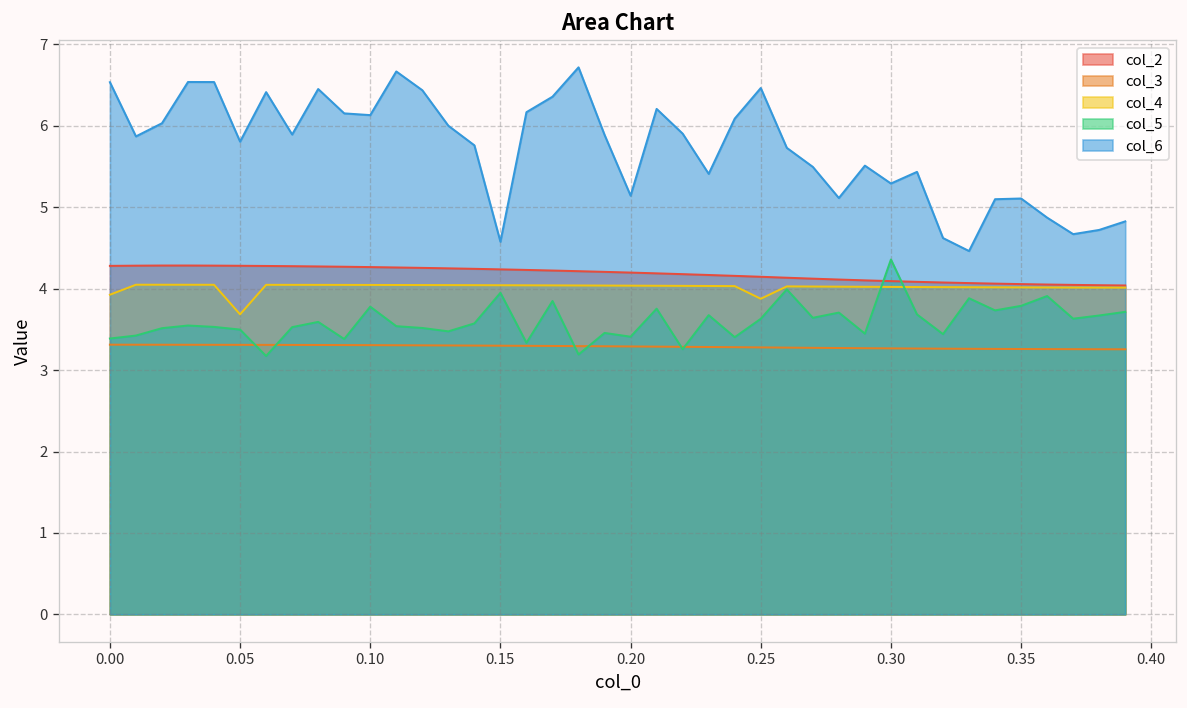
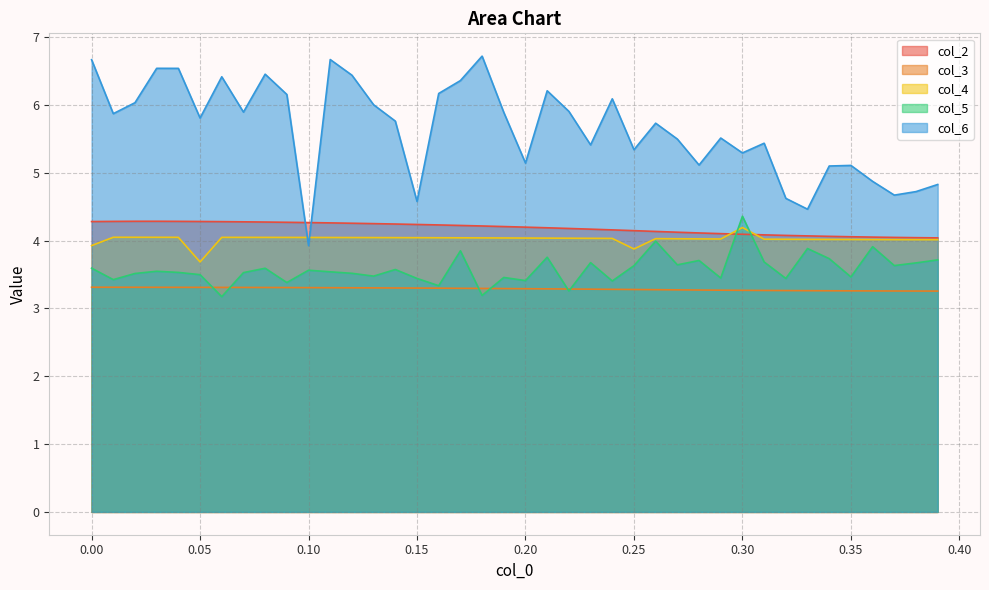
col_5, 0.00: 3.4 -> 3.6
col_6, 0.00: 6.5 -> 6.7
col_5, 0.10: 3.8 -> 3.6
col_6, 0.10: 6.1 -> 3.9
col_5, 0.15: 3.9 -> 3.4
col_6, 0.25: 6.5 -> 5.3
col_4, 0.30: 4.0 -> 4.2
col_5, 0.35: 3.8 -> 3.5
